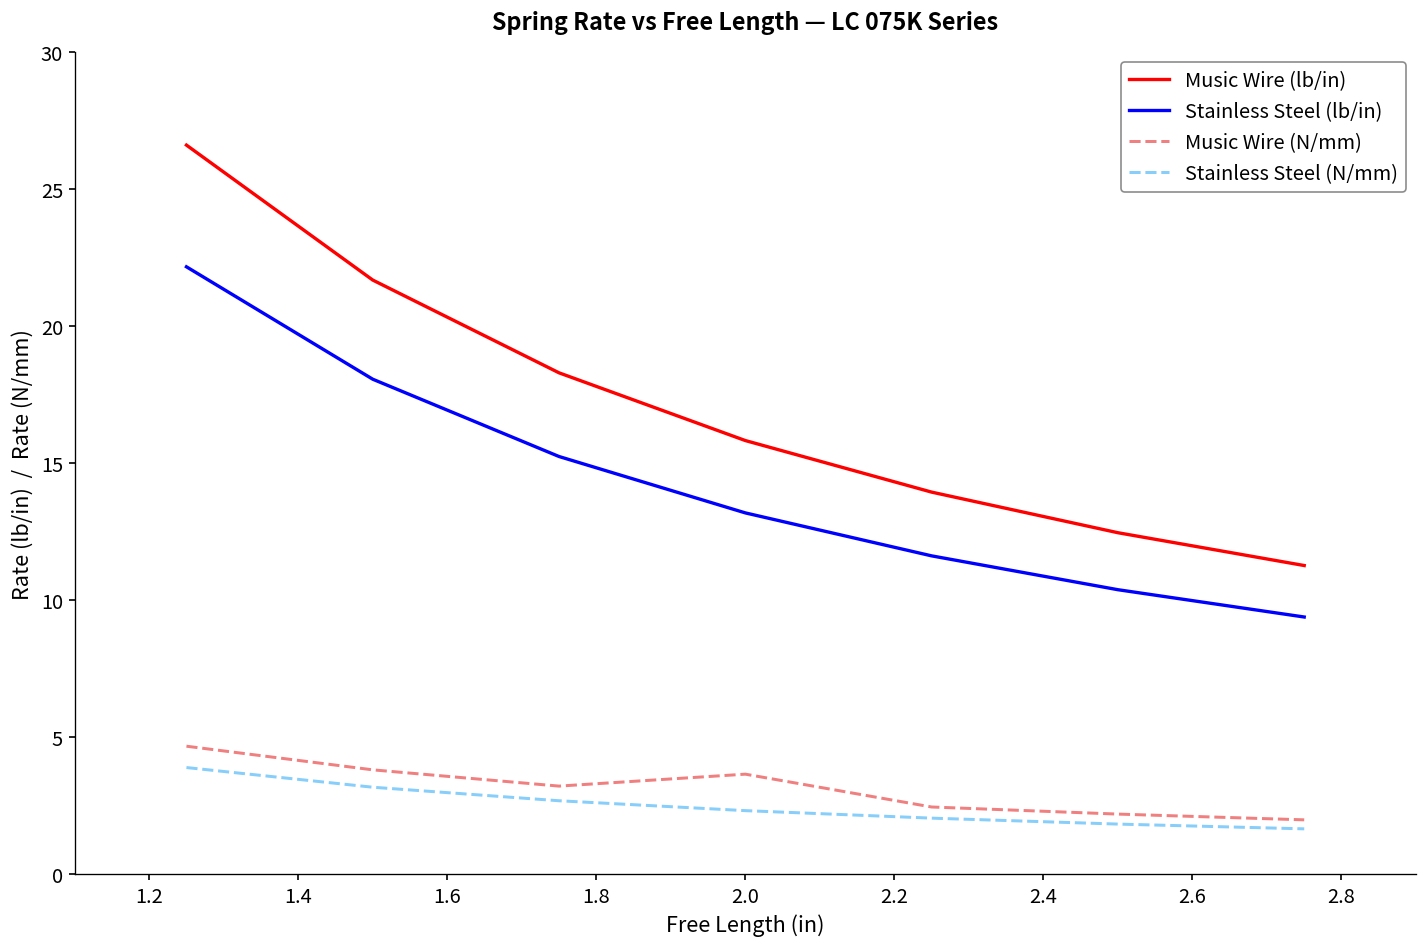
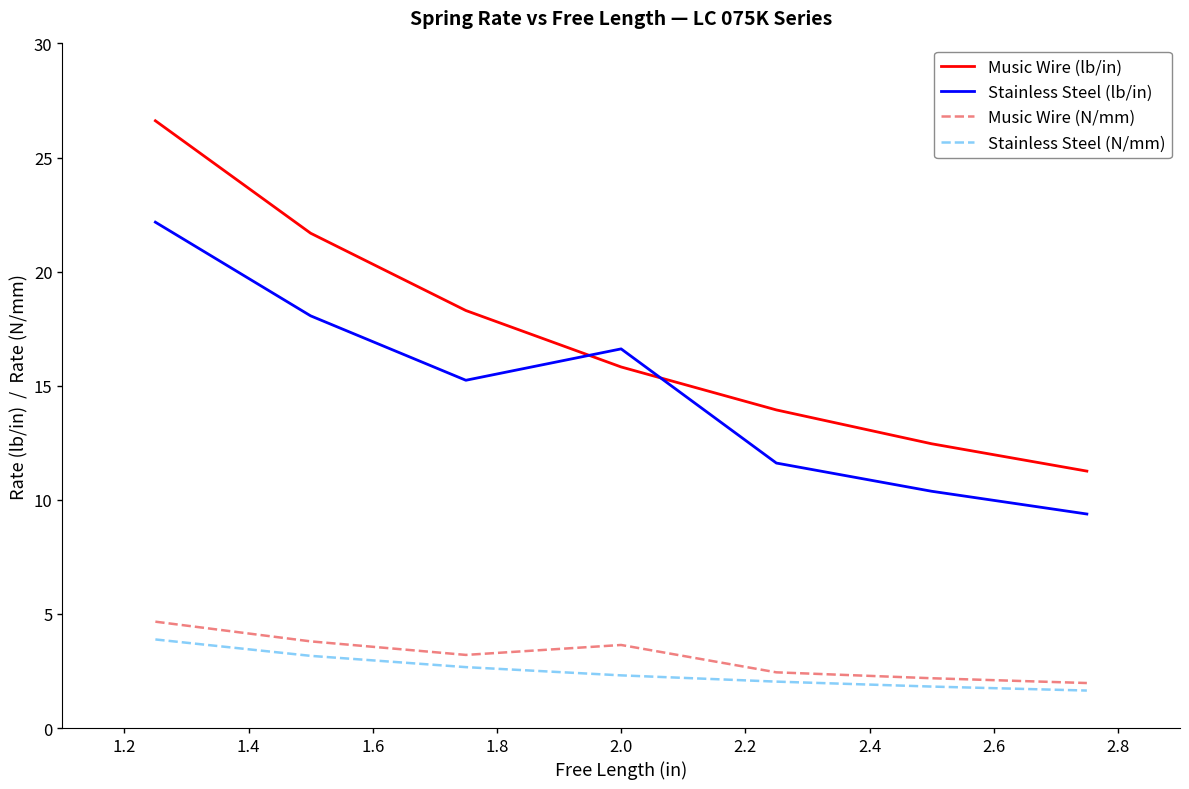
Stainless Steel (lb/in), 2.0: 13.2 -> 16.6
